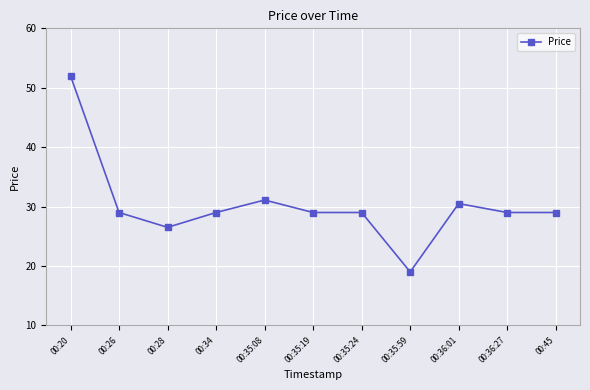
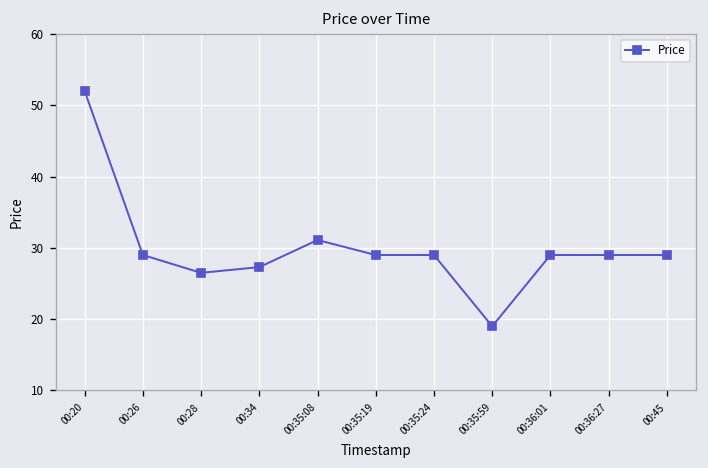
00:34: 29 -> 27
00:36:01: 31 -> 29
